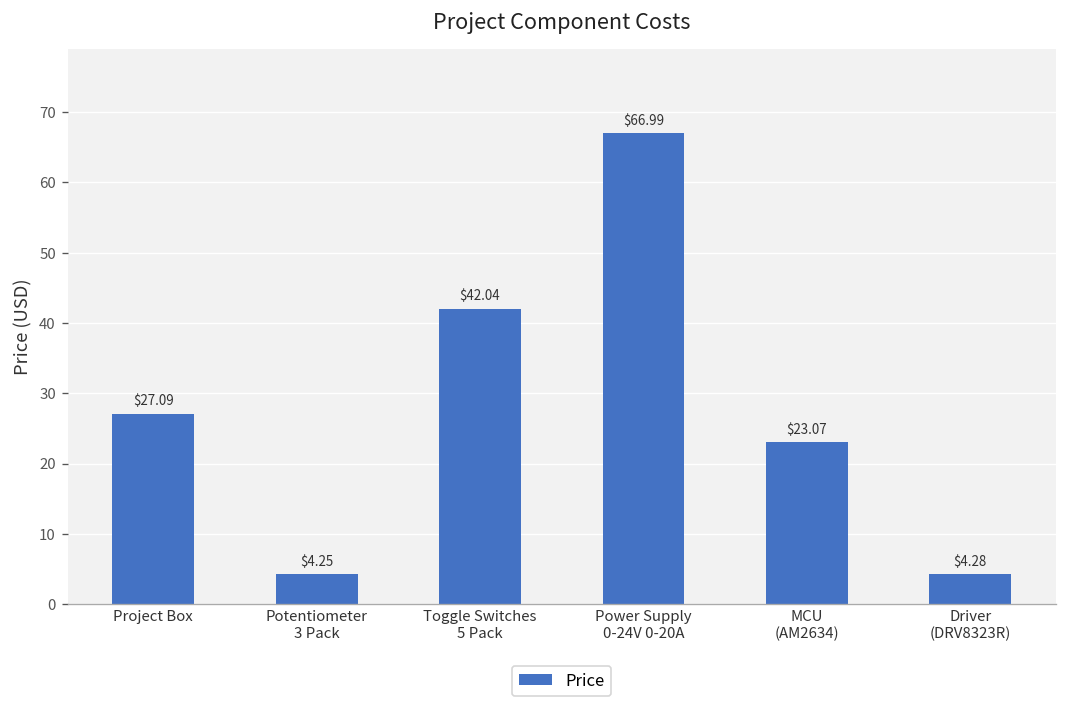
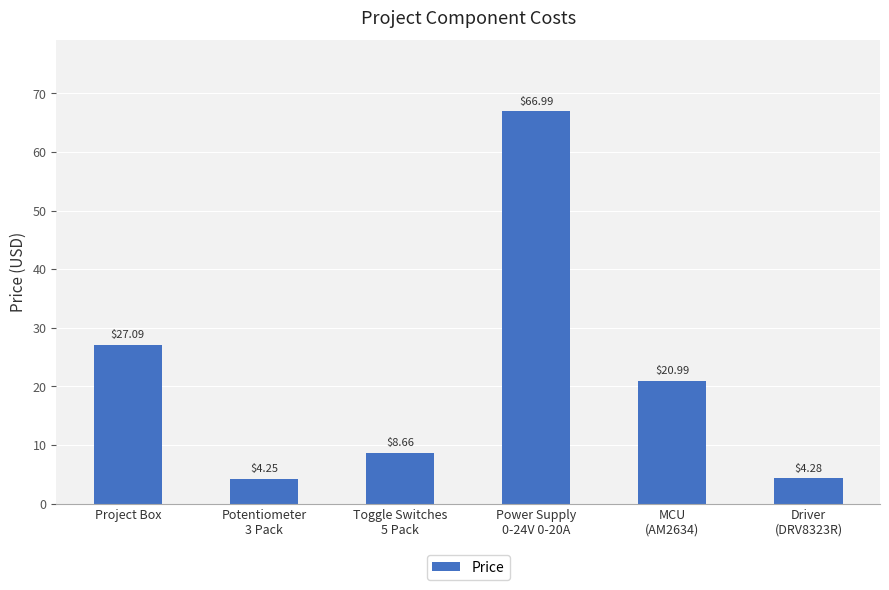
Toggle Switches 5 Pack: $42.04 -> $8.66
MCU (AM2634): $23.07 -> $20.99
